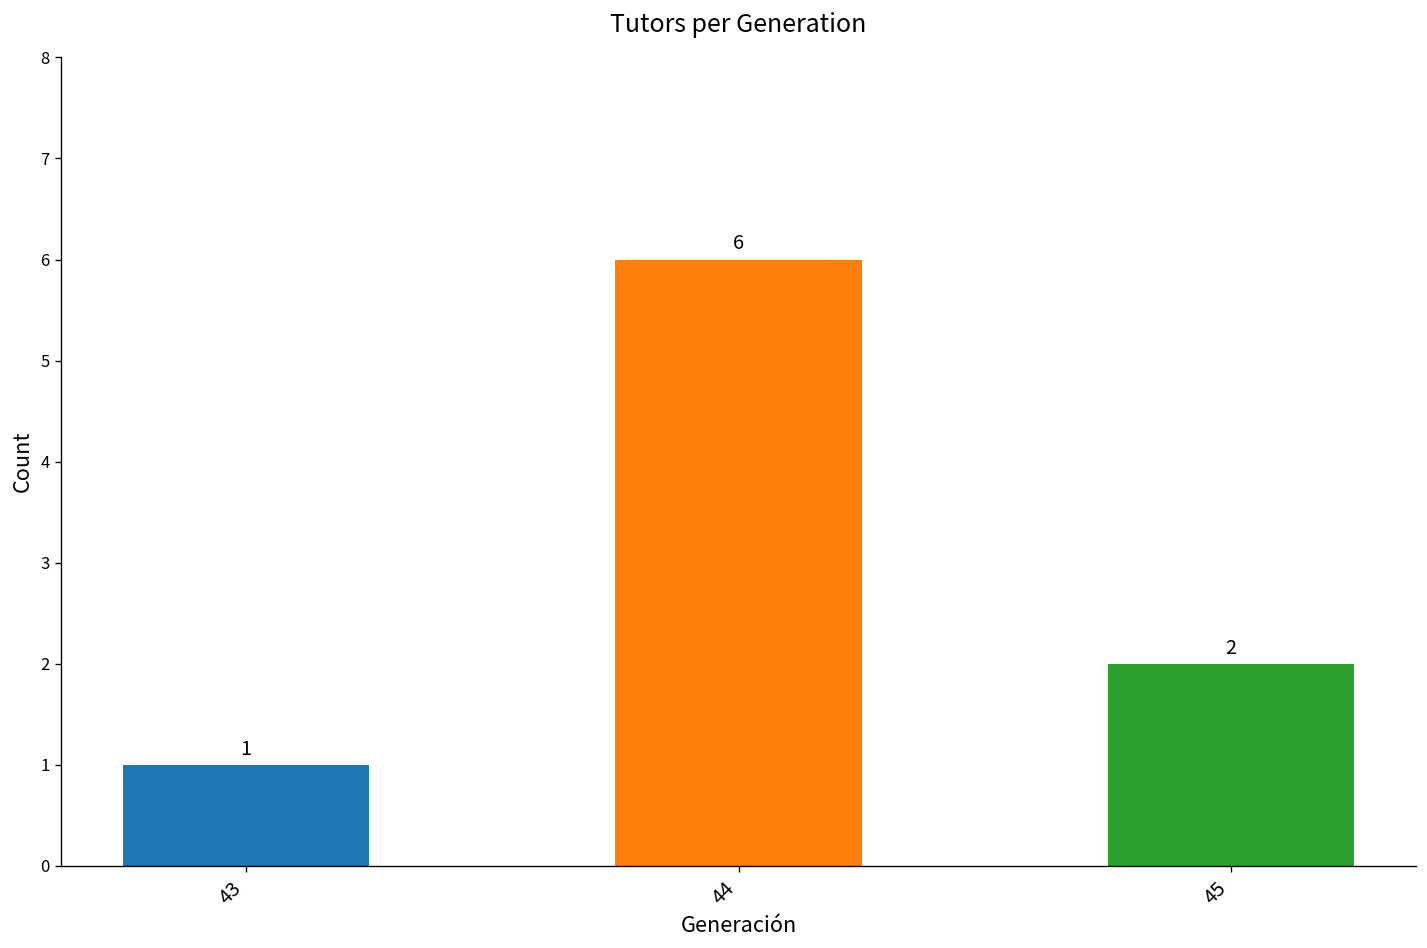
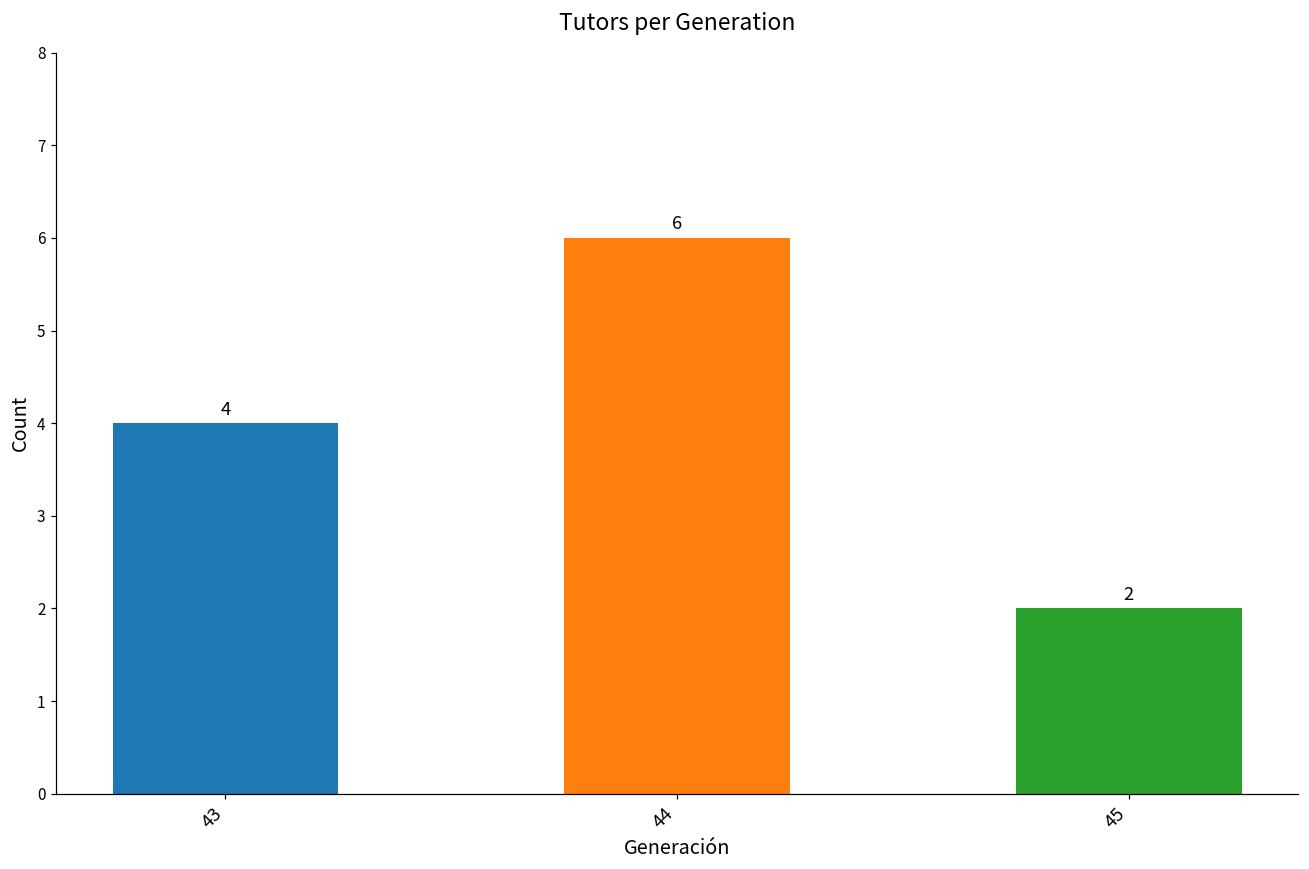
43: 1 -> 4
